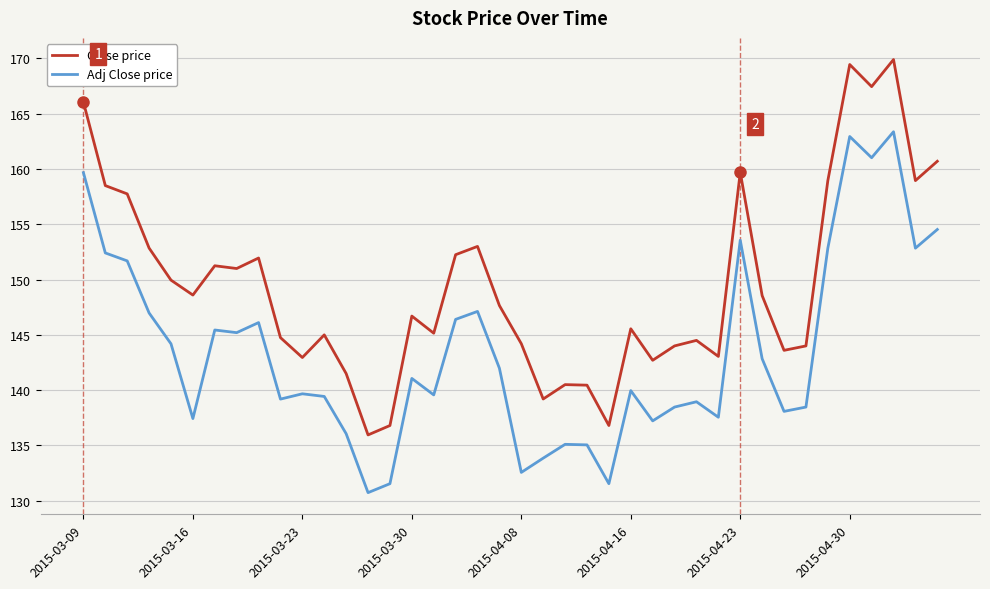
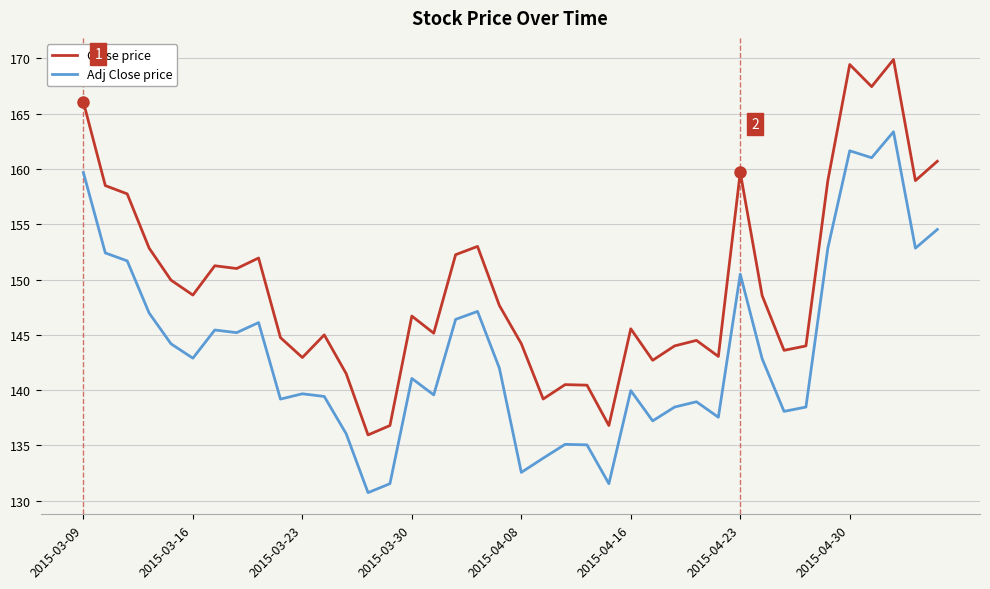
Adj Close price, 2015-03-16: 137.4 -> 142.9
Adj Close price, 2015-04-23: 153.6 -> 150.5
Adj Close price, 2015-04-30: 162.9 -> 161.7
